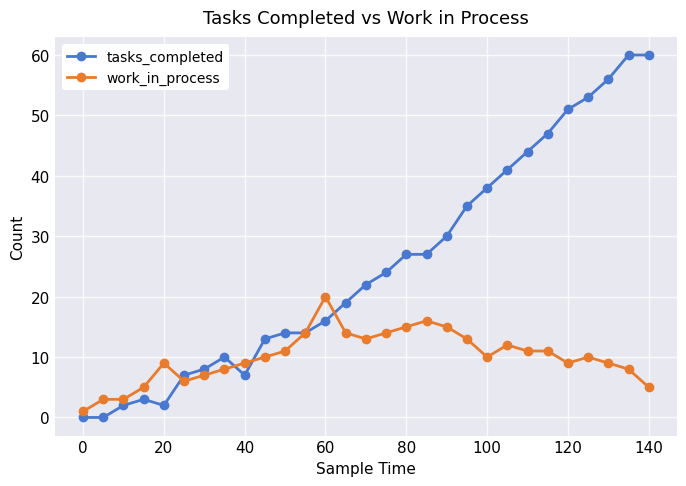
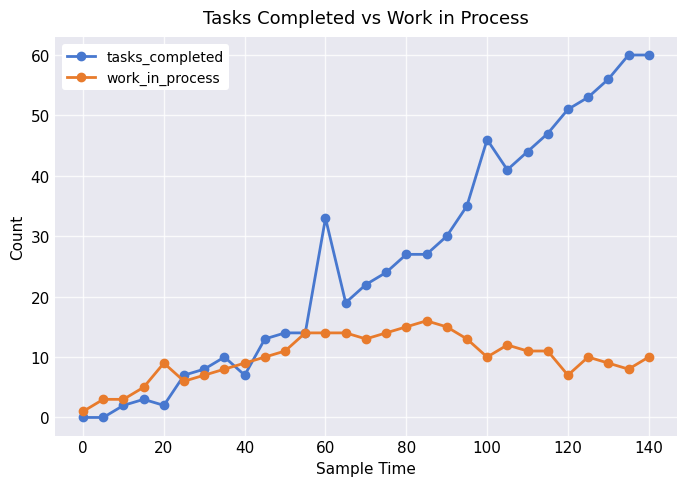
tasks_completed, 60: 16 -> 33
work_in_process, 60: 20 -> 14
tasks_completed, 100: 38 -> 46
work_in_process, 120: 9 -> 7
work_in_process, 140: 5 -> 10
